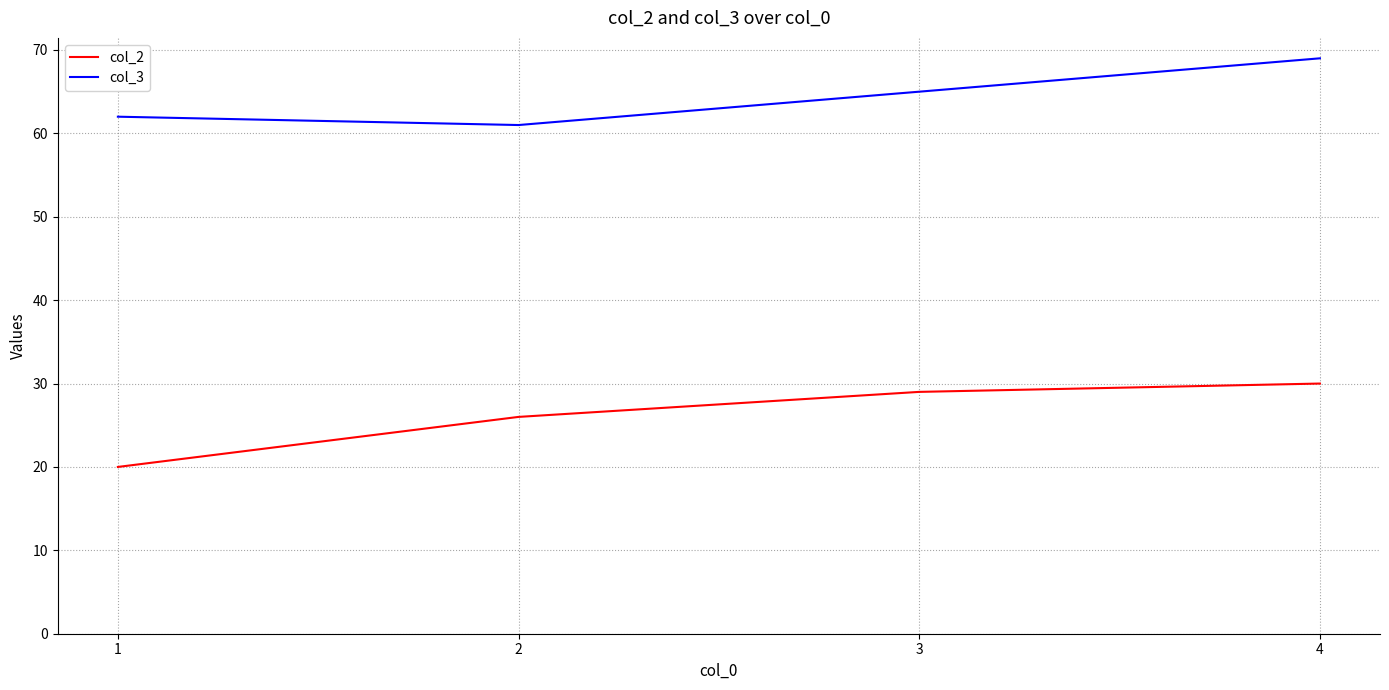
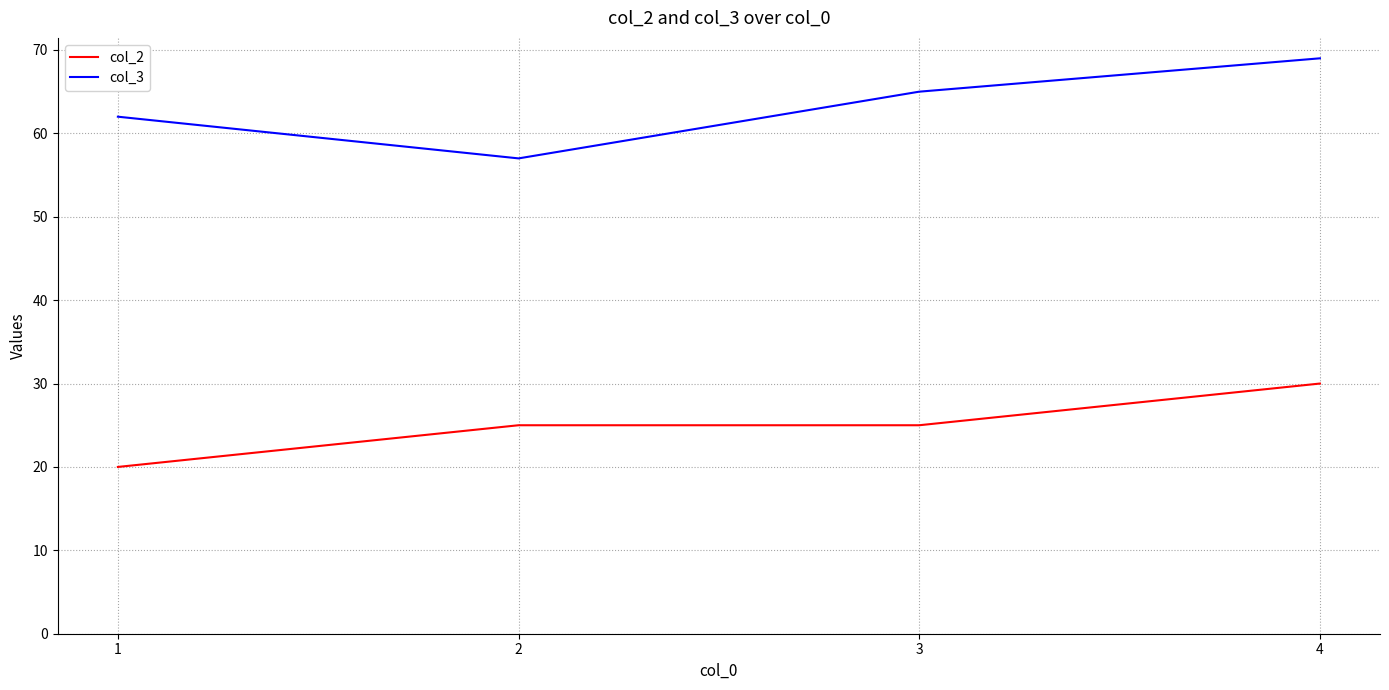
col_2, 2: 26 -> 25
col_3, 2: 61 -> 57
col_2, 3: 29 -> 25
